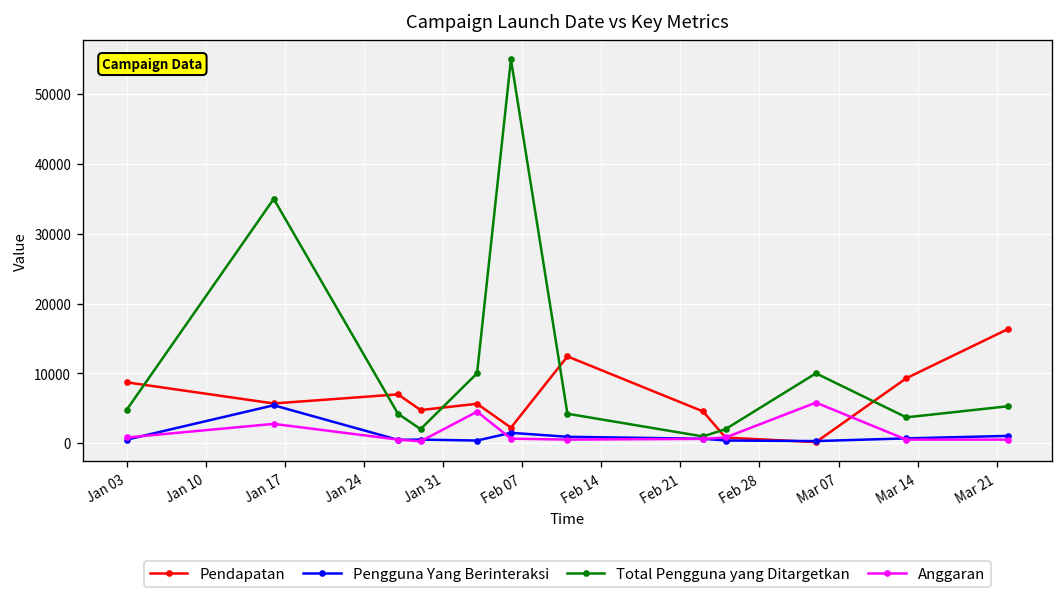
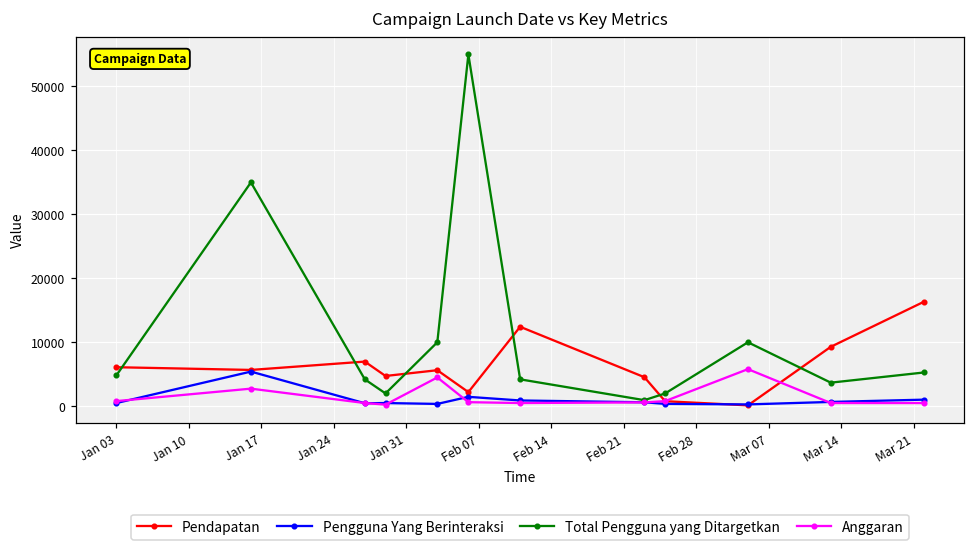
Pendapatan, Jan 03: 9000 -> 6000
